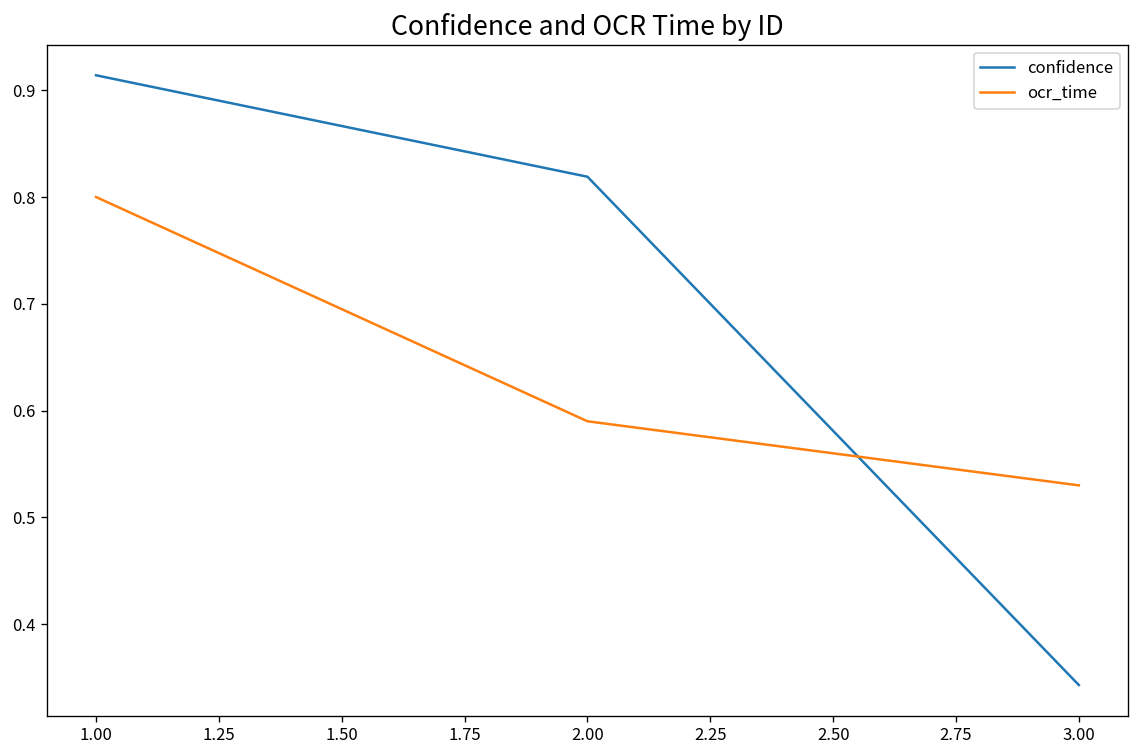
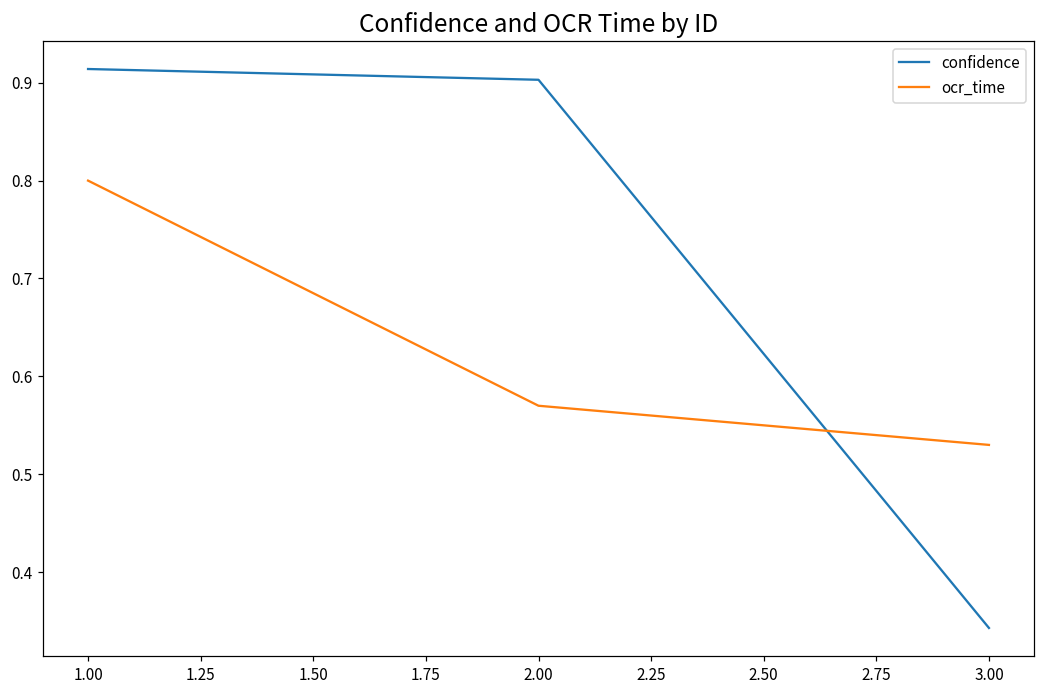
confidence, 2.00: 0.82 -> 0.90
ocr_time, 2.00: 0.59 -> 0.57
